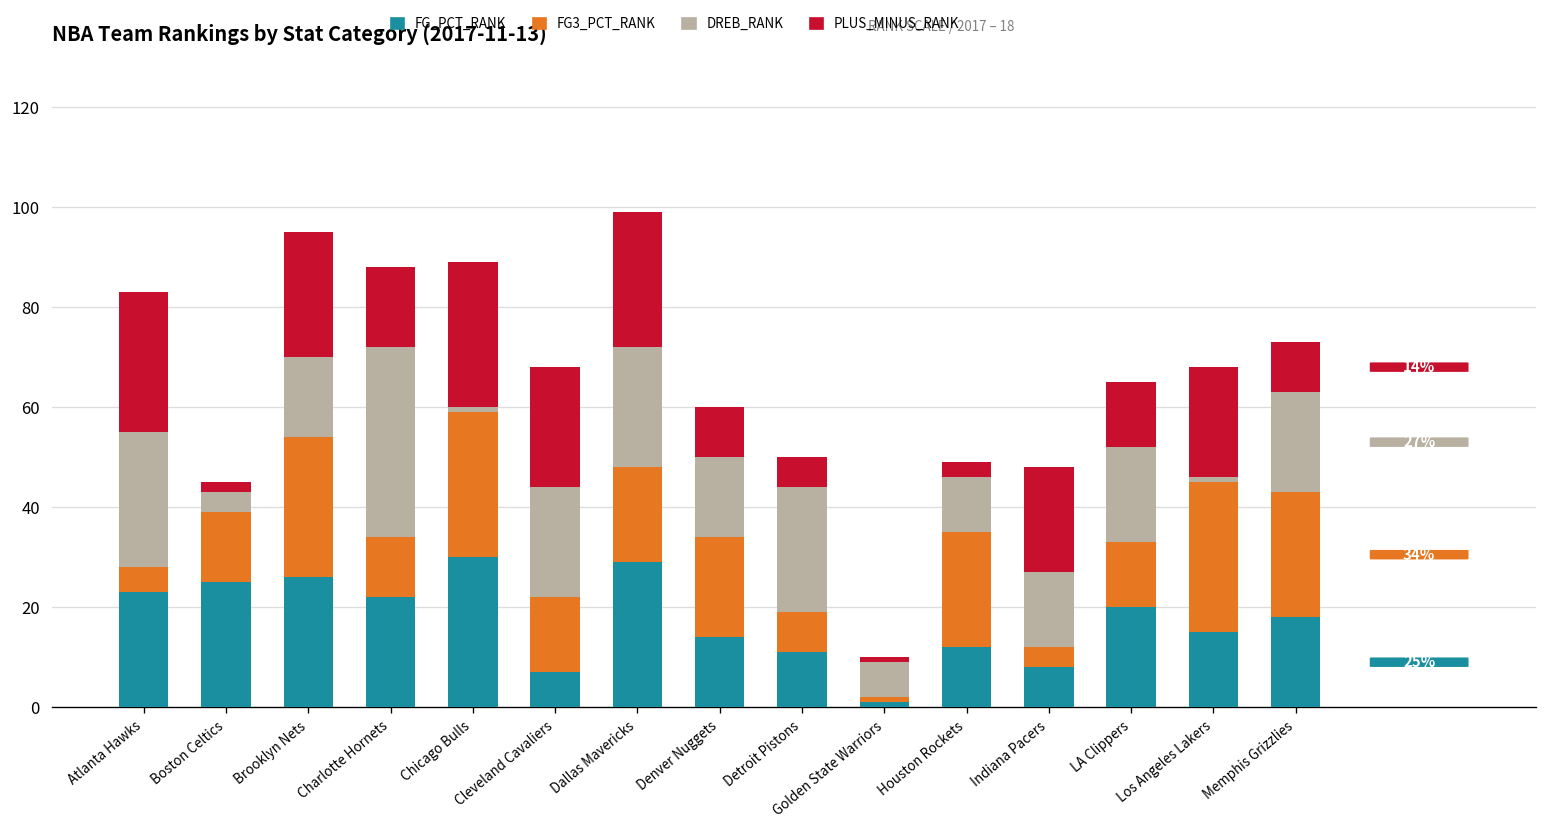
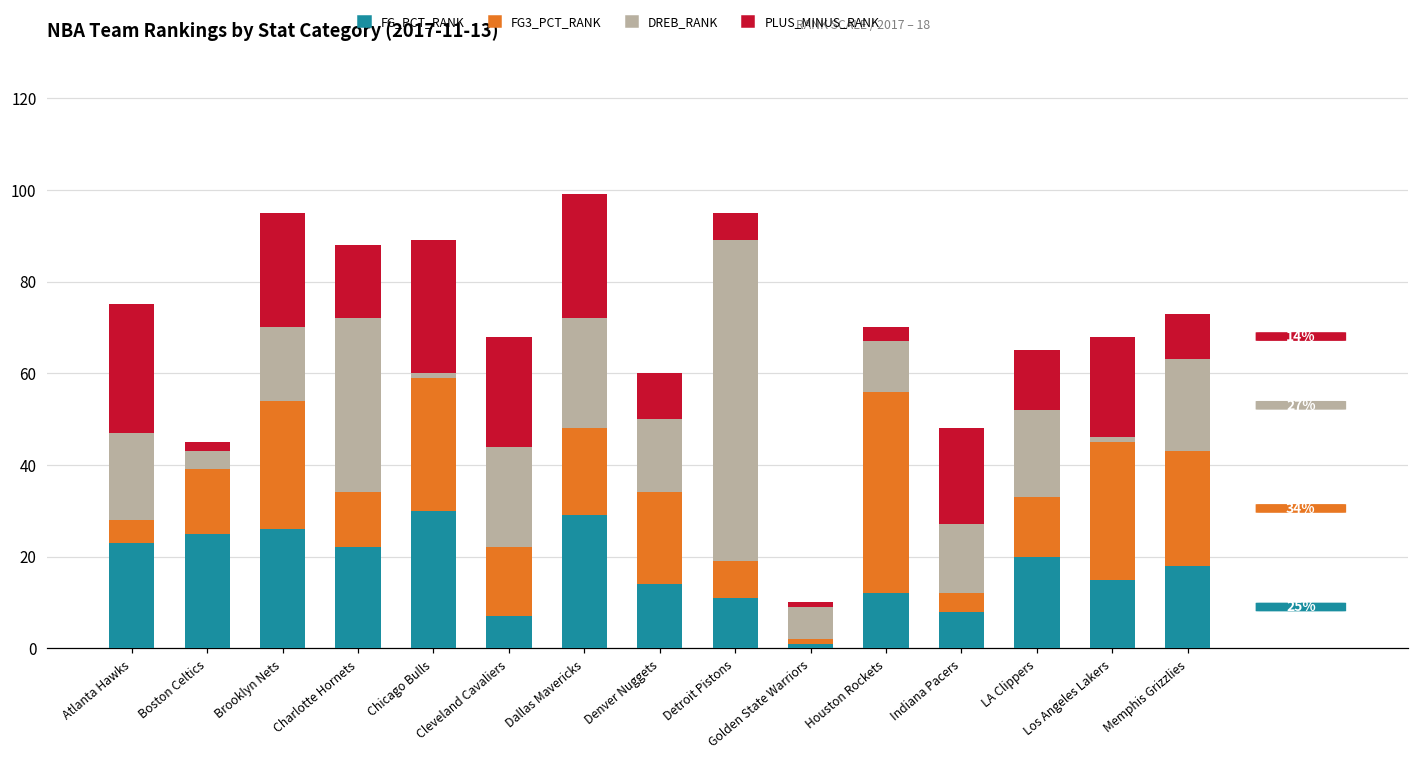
DREB_RANK, Atlanta Hawks: 27 -> 19
DREB_RANK, Detroit Pistons: 25 -> 70
FG3_PCT_RANK, Houston Rockets: 23 -> 44
